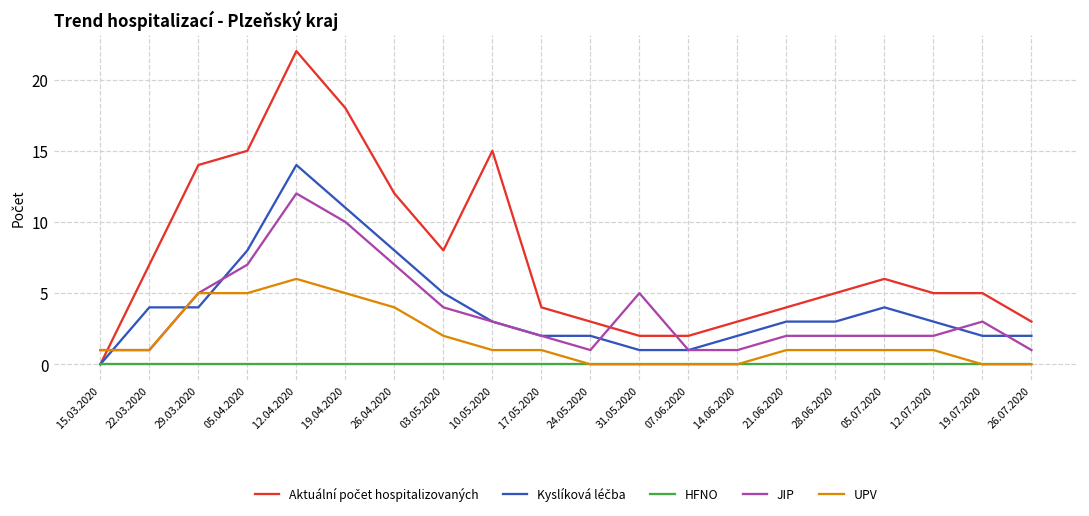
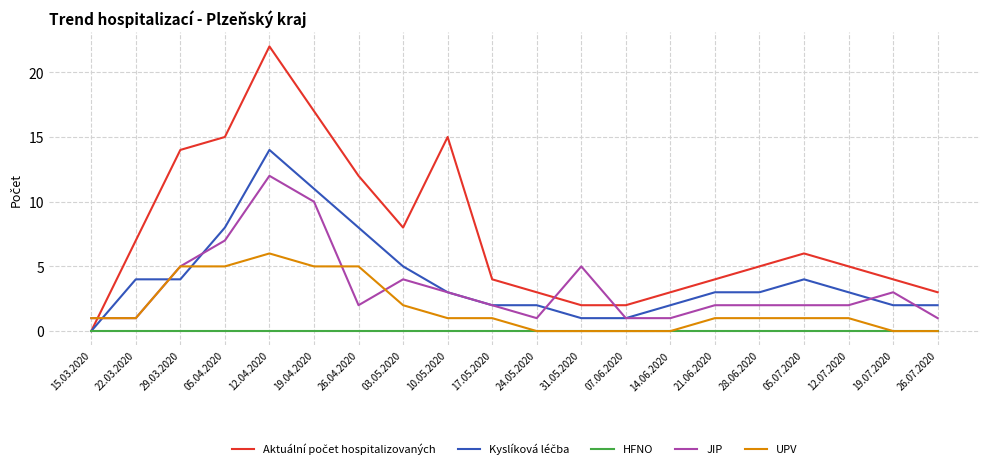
Aktuální počet hospitalizovaných, 19.04.2020: 18 -> 17
JIP, 26.04.2020: 7 -> 2
UPV, 26.04.2020: 4 -> 5
Aktuální počet hospitalizovaných, 19.07.2020: 5 -> 4
